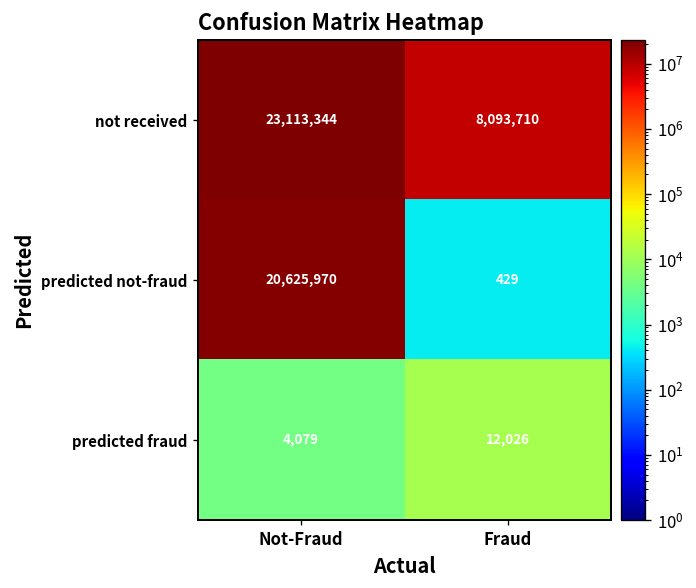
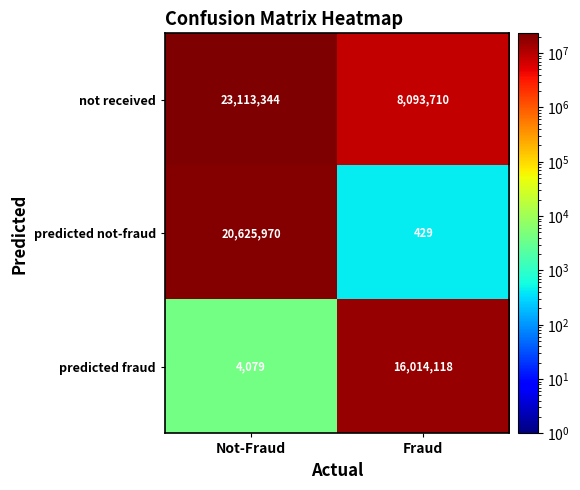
predicted fraud, Fraud: 12,026 -> 16,014,118
